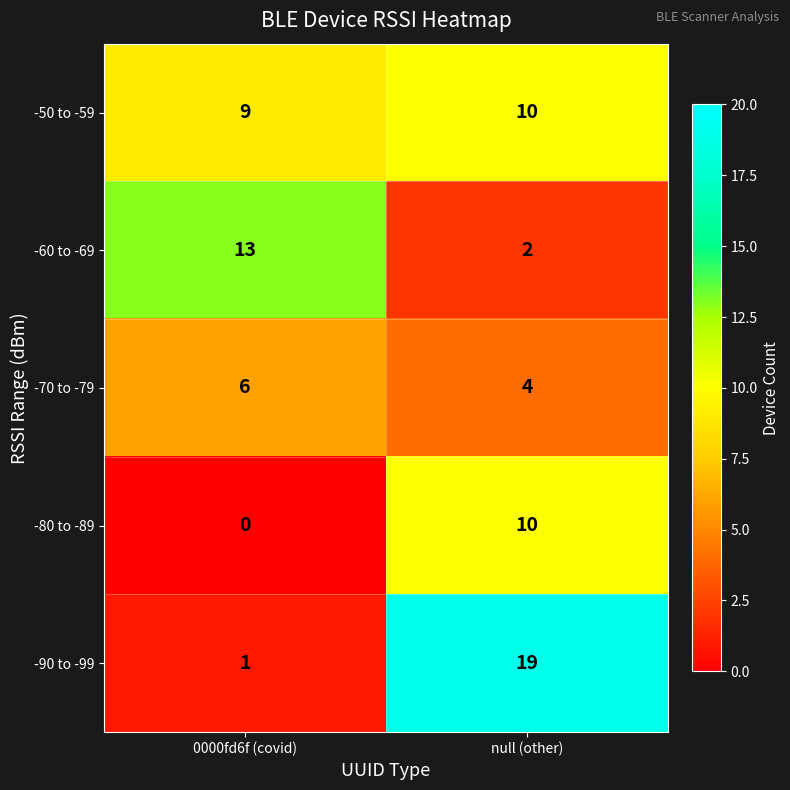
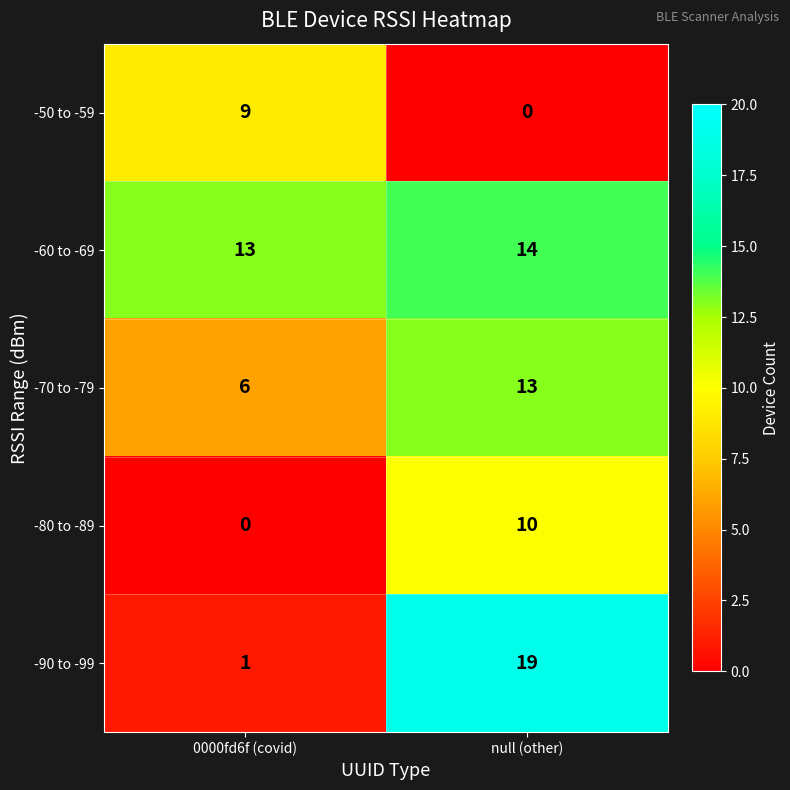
-50 to -59, null (other): 10 -> 0
-60 to -69, null (other): 2 -> 14
-70 to -79, null (other): 4 -> 13
